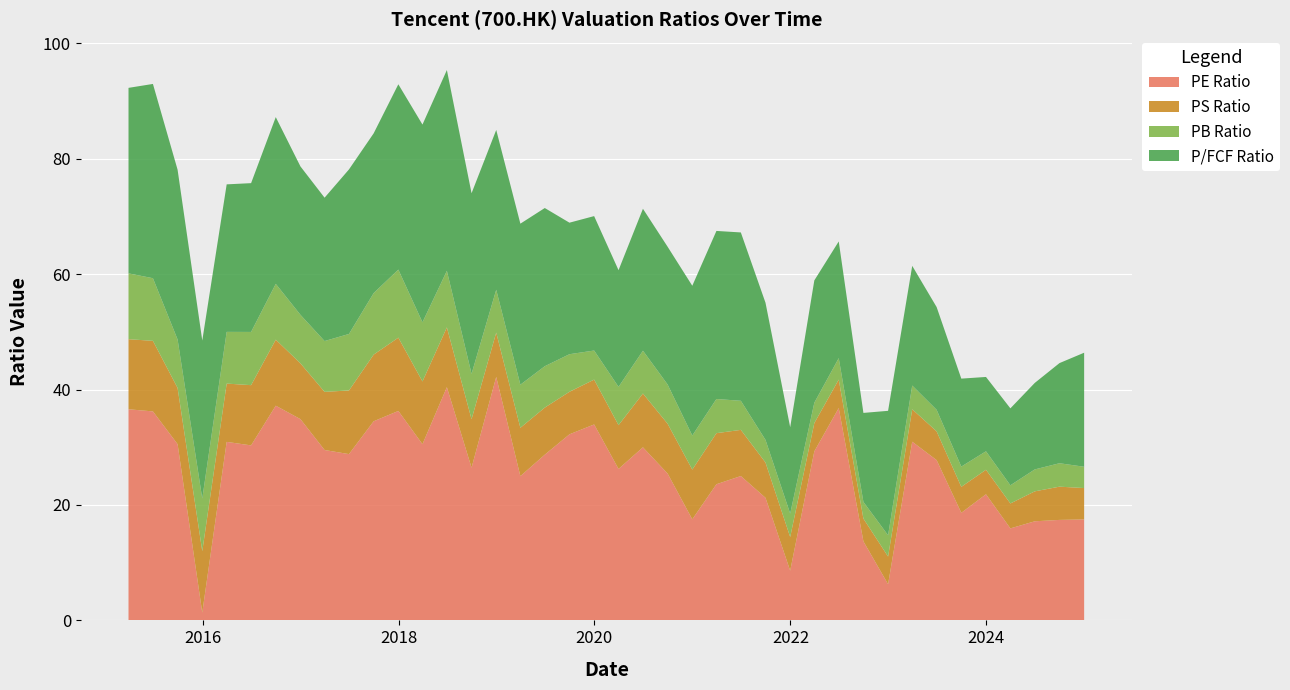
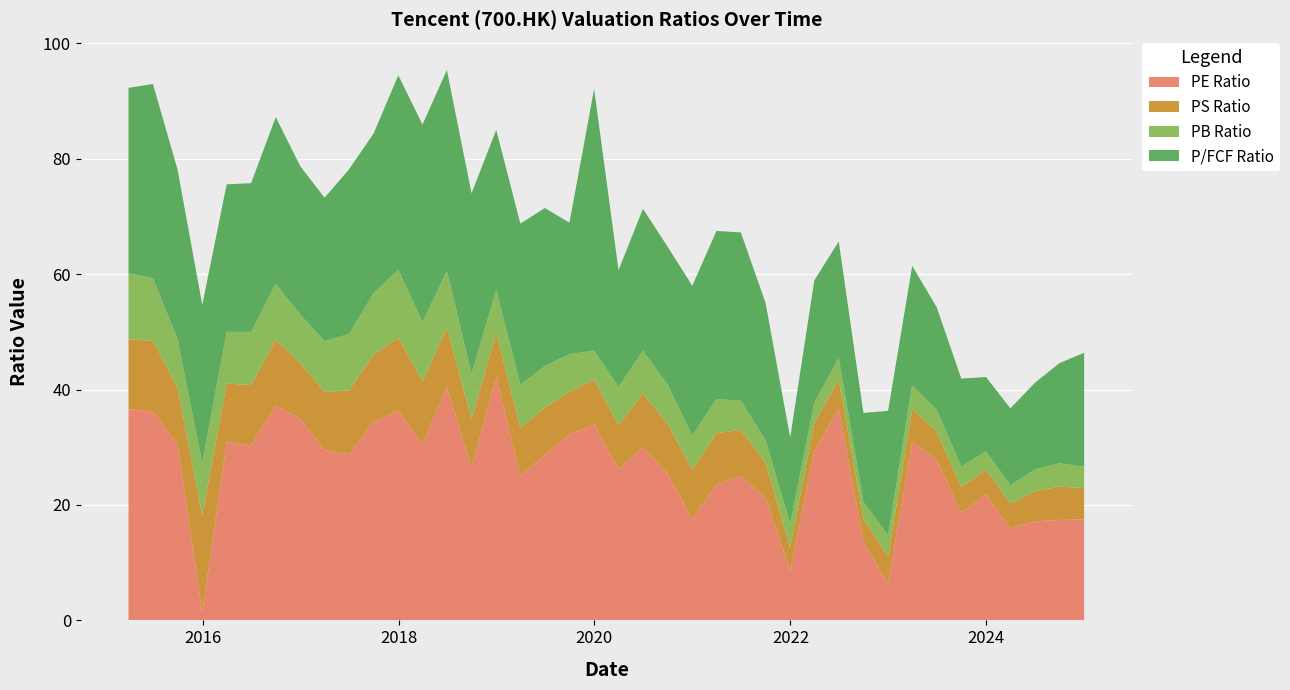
PS Ratio, 2016: 11 -> 17
P/FCF Ratio, 2018: 32 -> 34
P/FCF Ratio, 2020: 23 -> 45
PS Ratio, 2022: 6 -> 4
